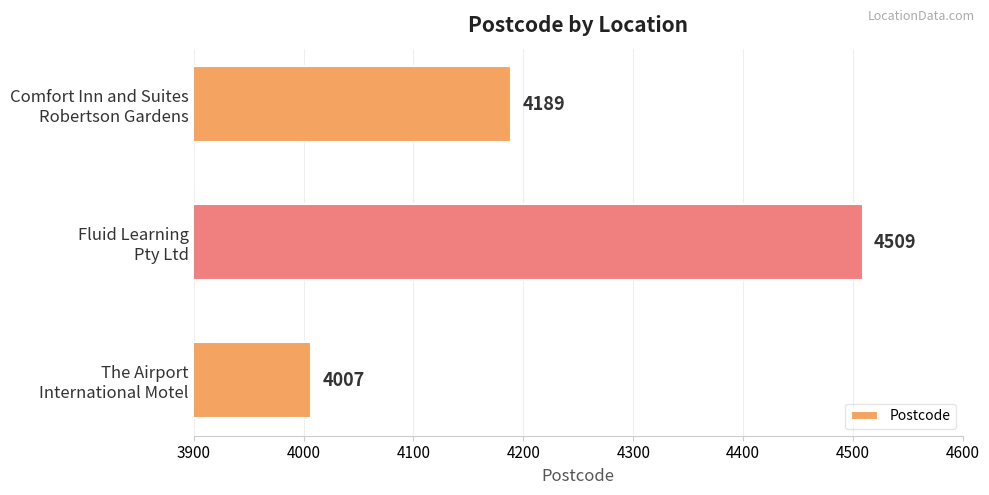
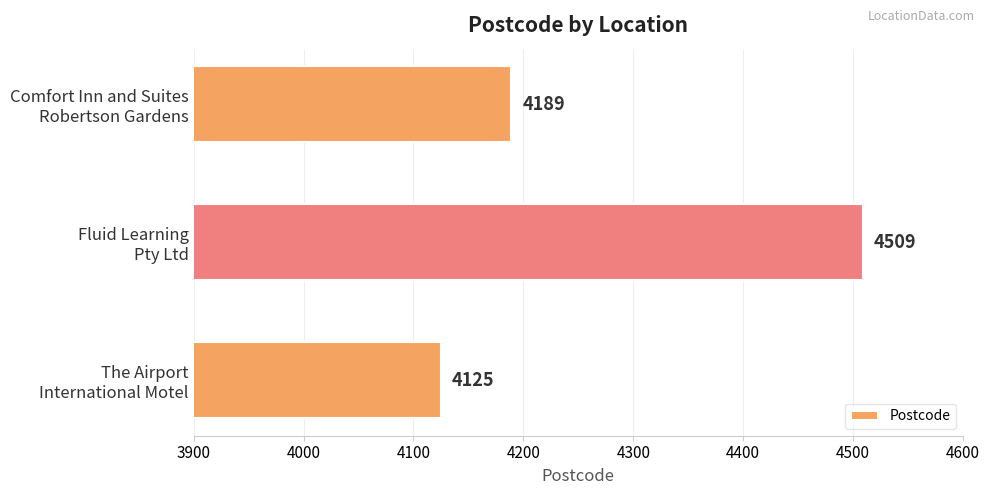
The Airport International Motel: 4007 -> 4125
